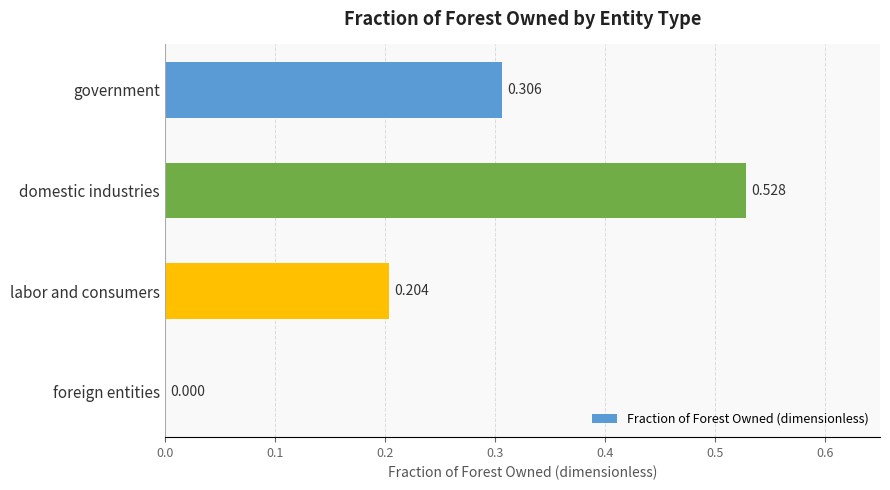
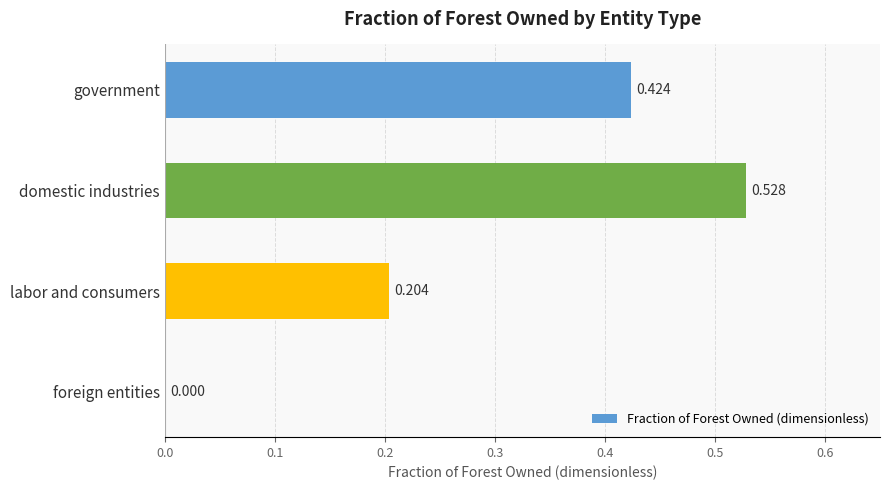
government: 0.306 -> 0.424
